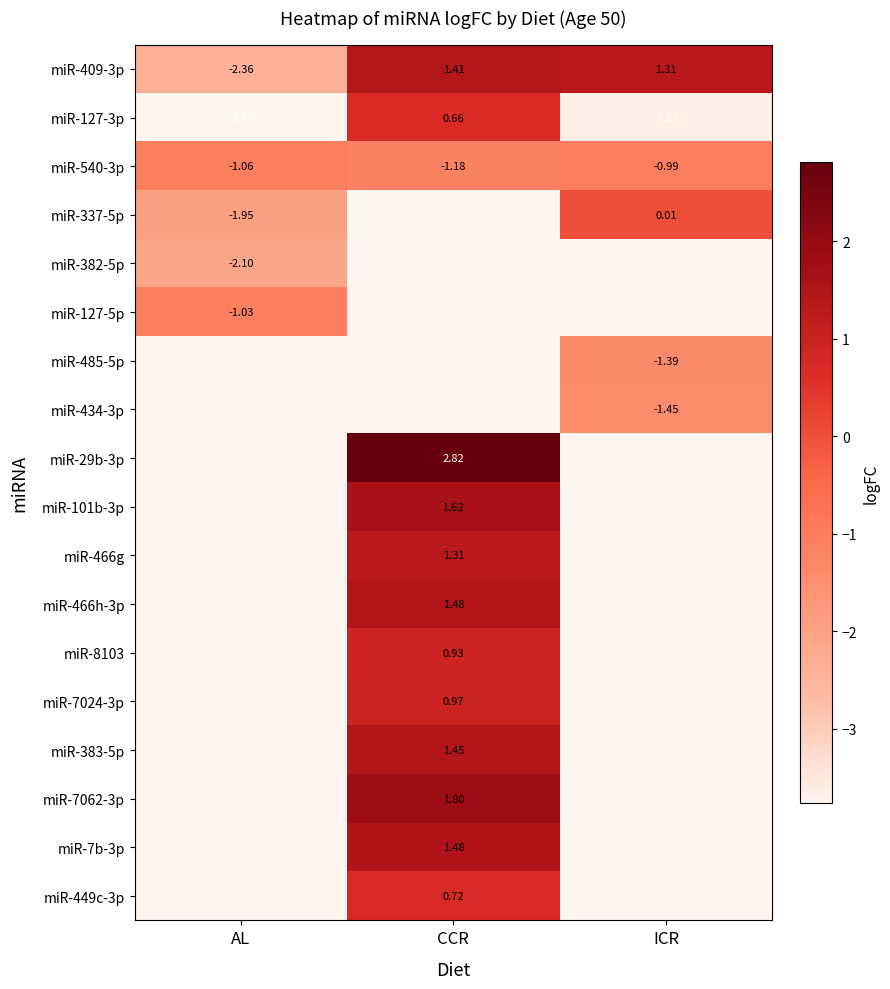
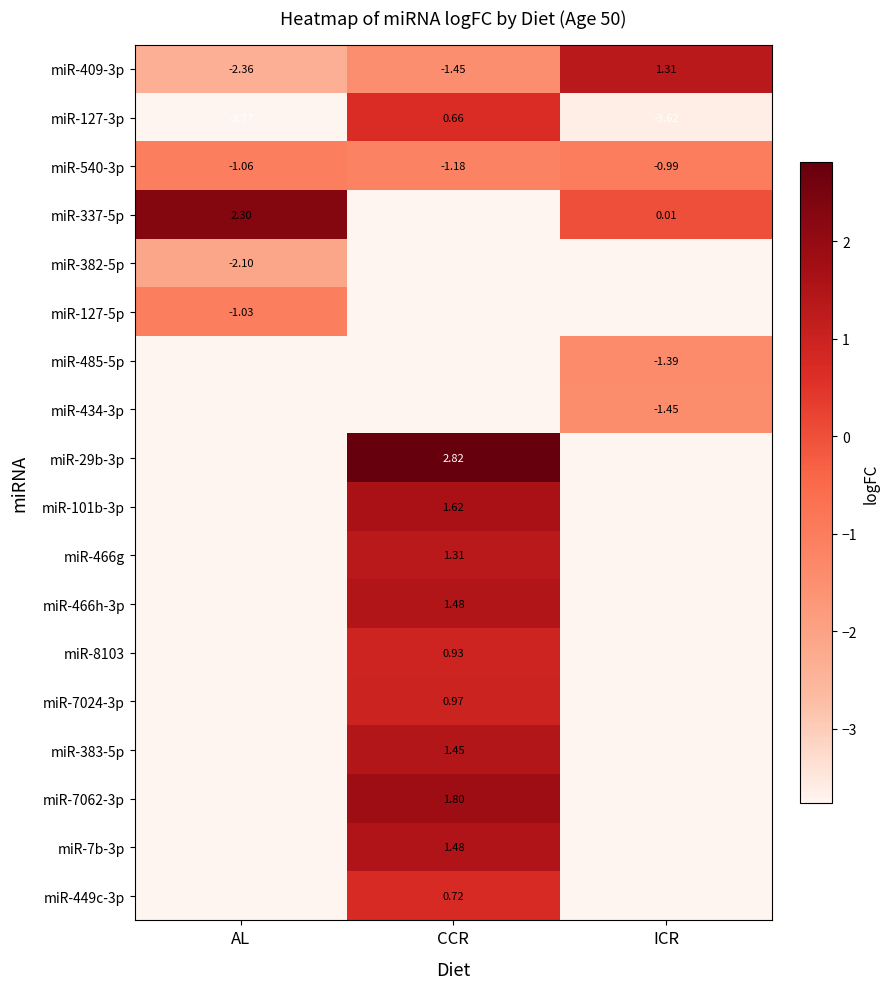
miR-409-3p, CCR: 1.41 -> -1.45
miR-337-5p, AL: -1.95 -> 2.30
